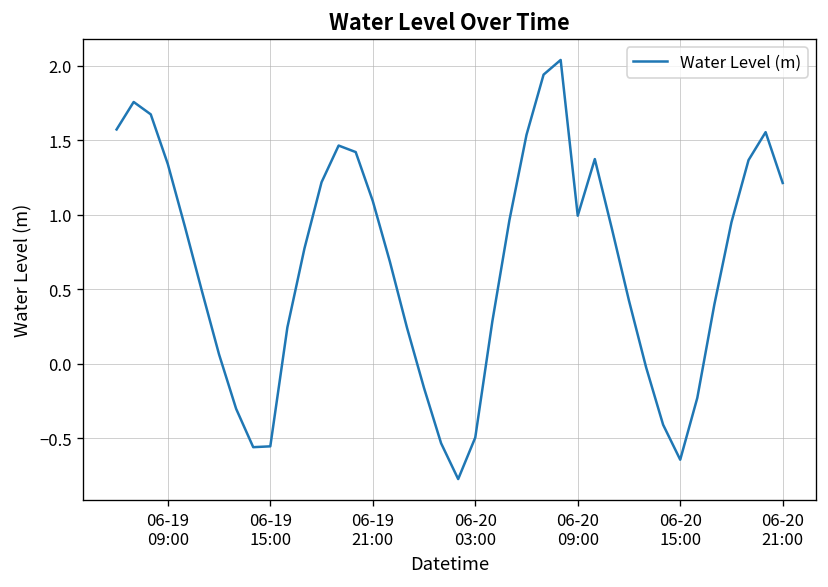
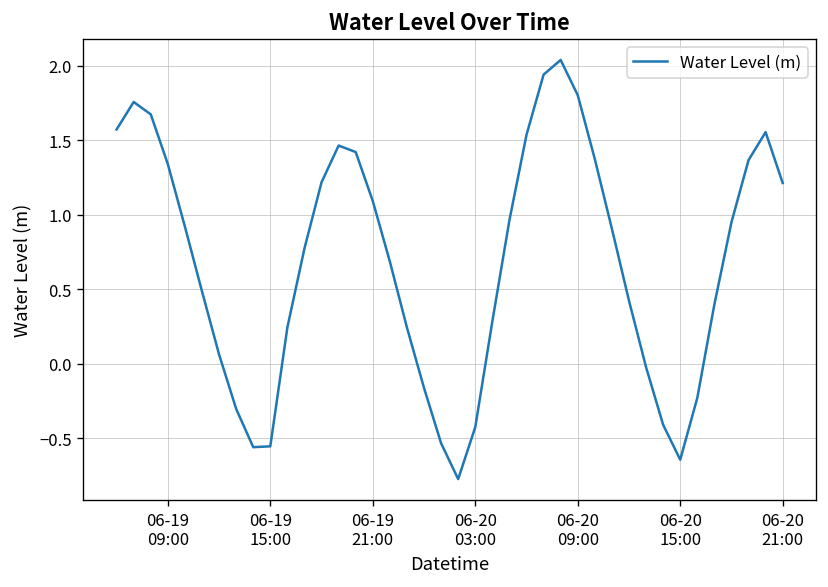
06-20 03:00: -0.50 -> -0.43
06-20 09:00: 0.99 -> 1.80
